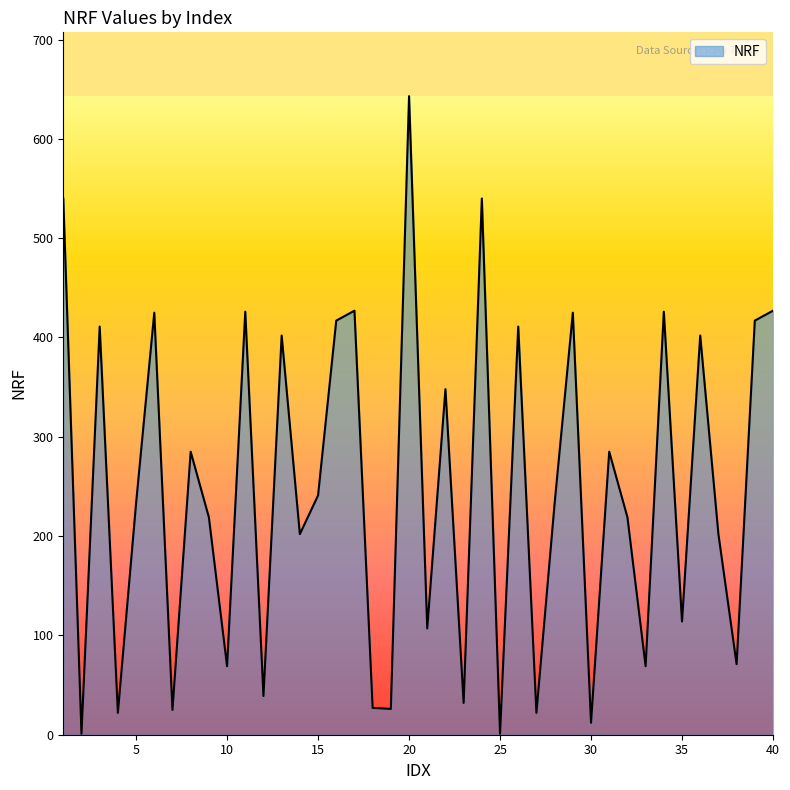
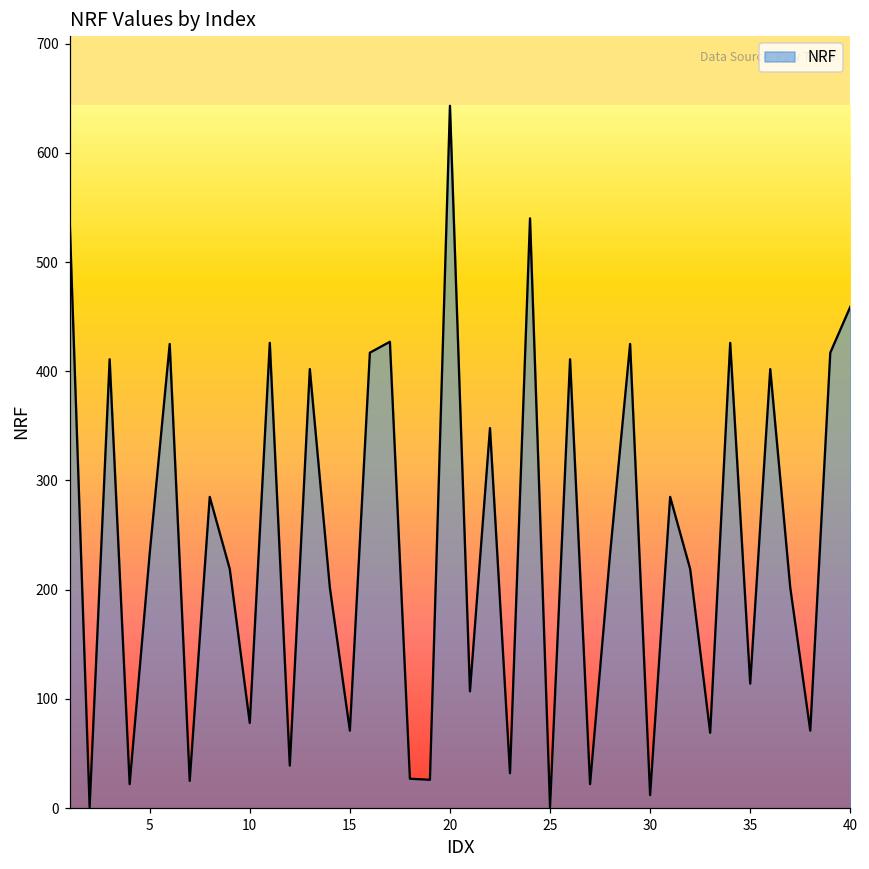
10: 70 -> 80
15: 240 -> 70
40: 430 -> 460
